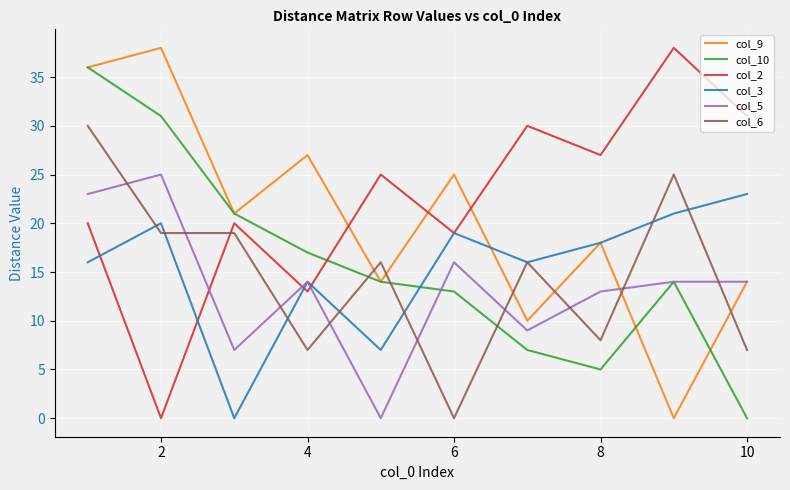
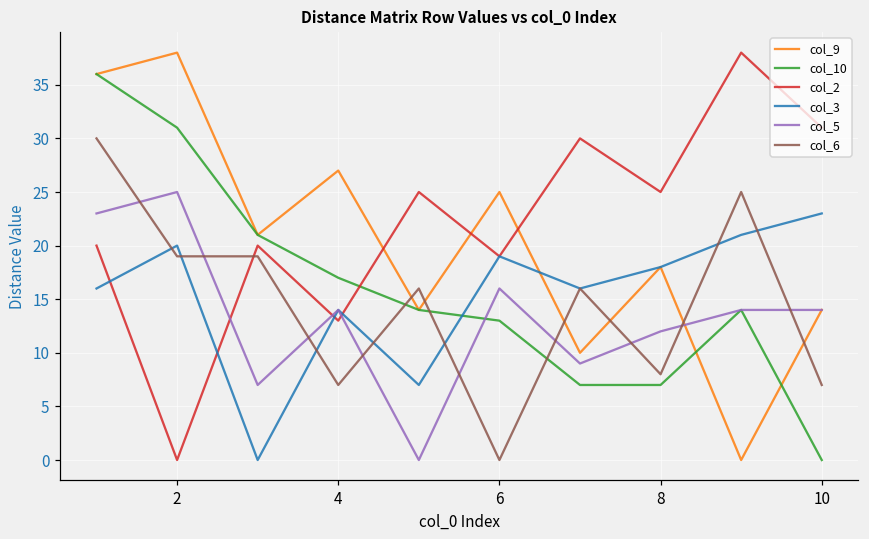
col_10, 8: 5 -> 7
col_2, 8: 27 -> 25
col_5, 8: 13 -> 12
